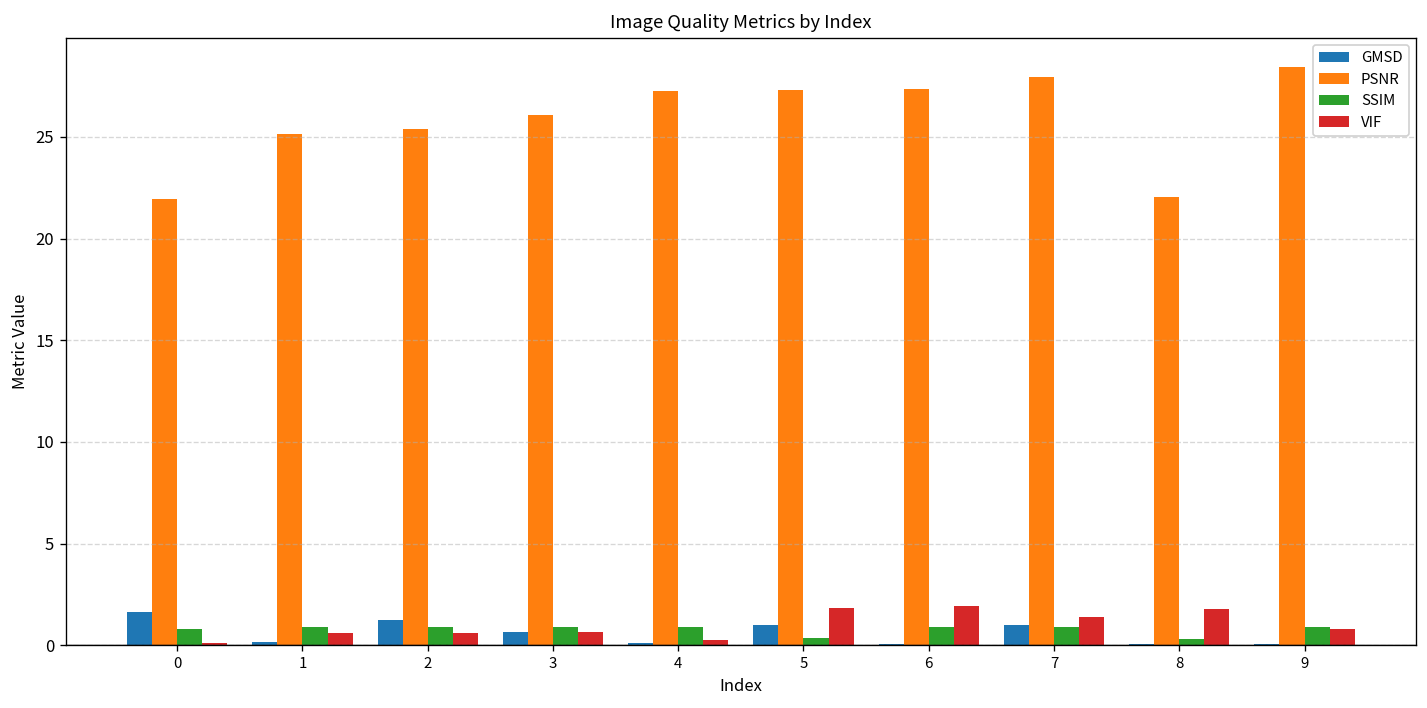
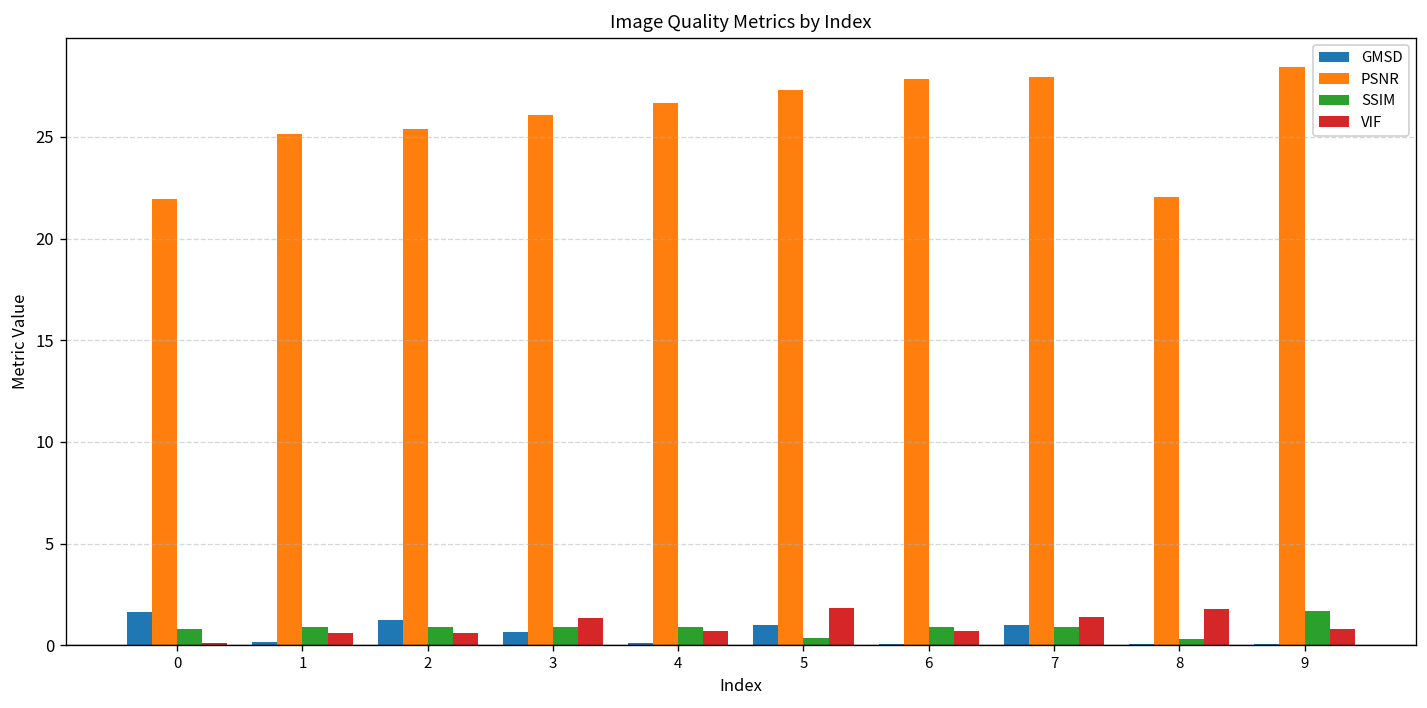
VIF, 3: 0.6 -> 1.3
PSNR, 4: 27.2 -> 26.7
VIF, 4: 0.2 -> 0.7
PSNR, 6: 27.4 -> 27.9
VIF, 6: 1.9 -> 0.7
SSIM, 9: 0.9 -> 1.7
